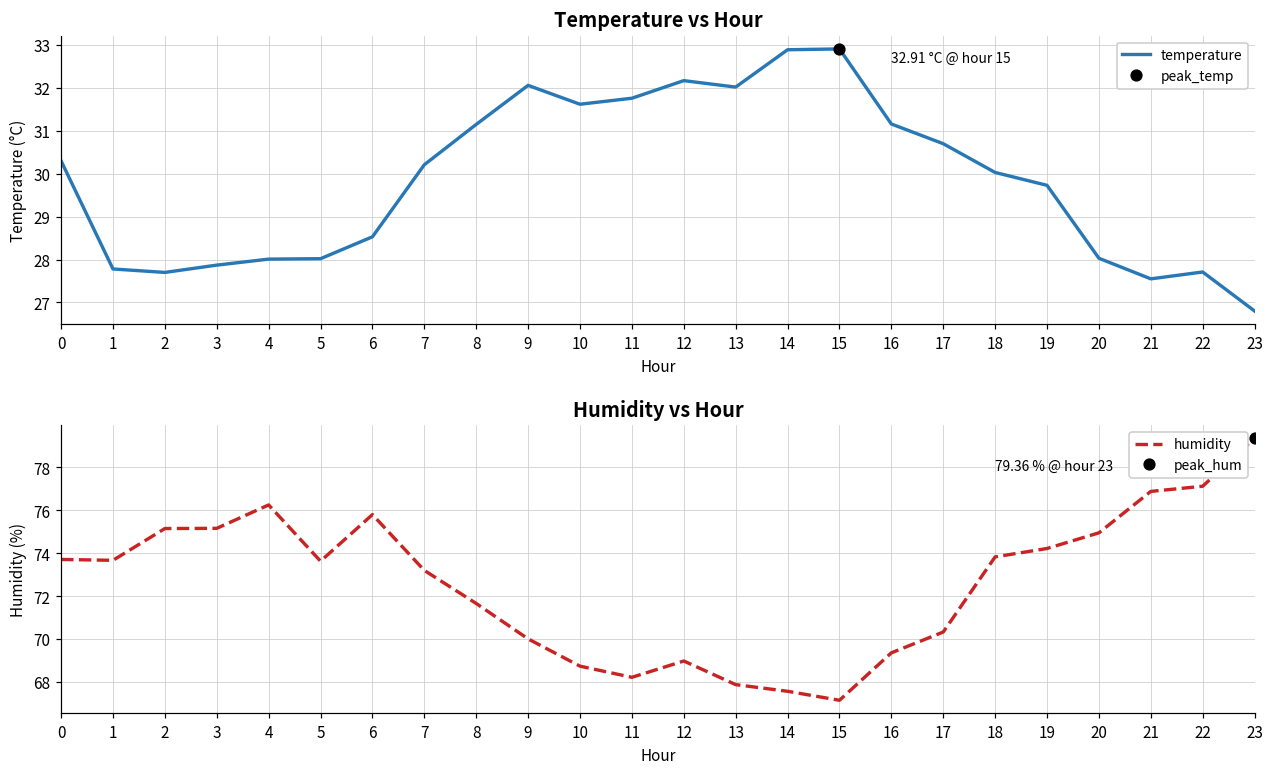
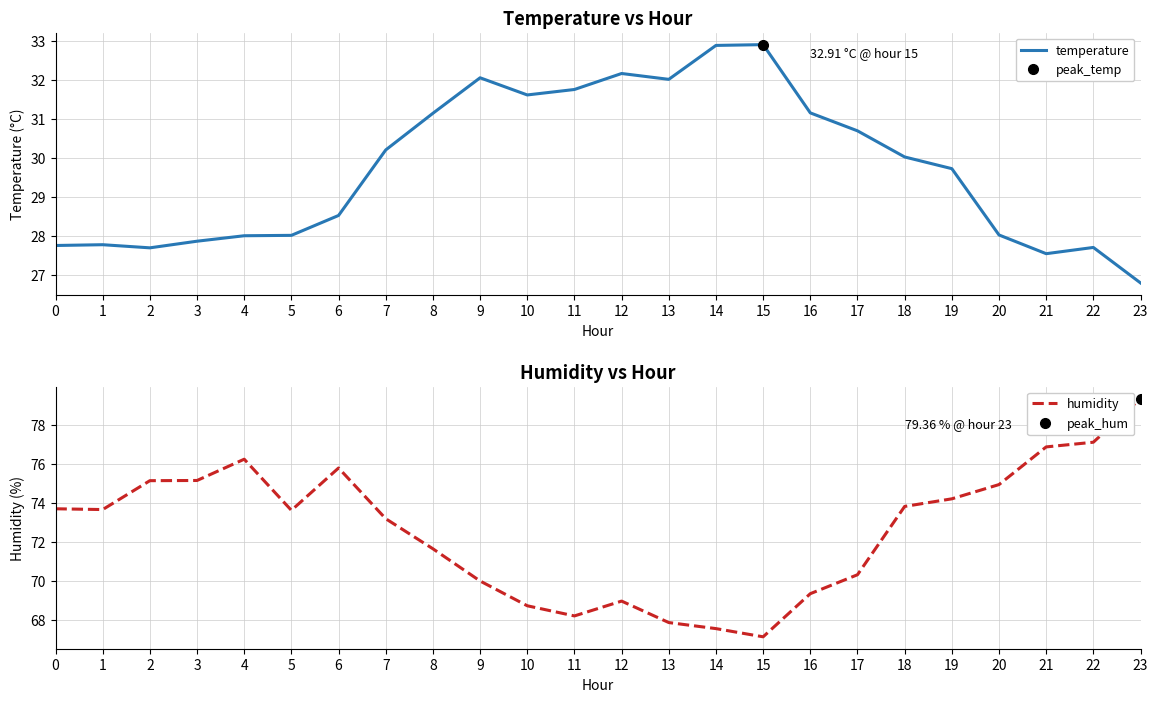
Temperature vs Hour, temperature, 0: 30.3 -> 27.8
